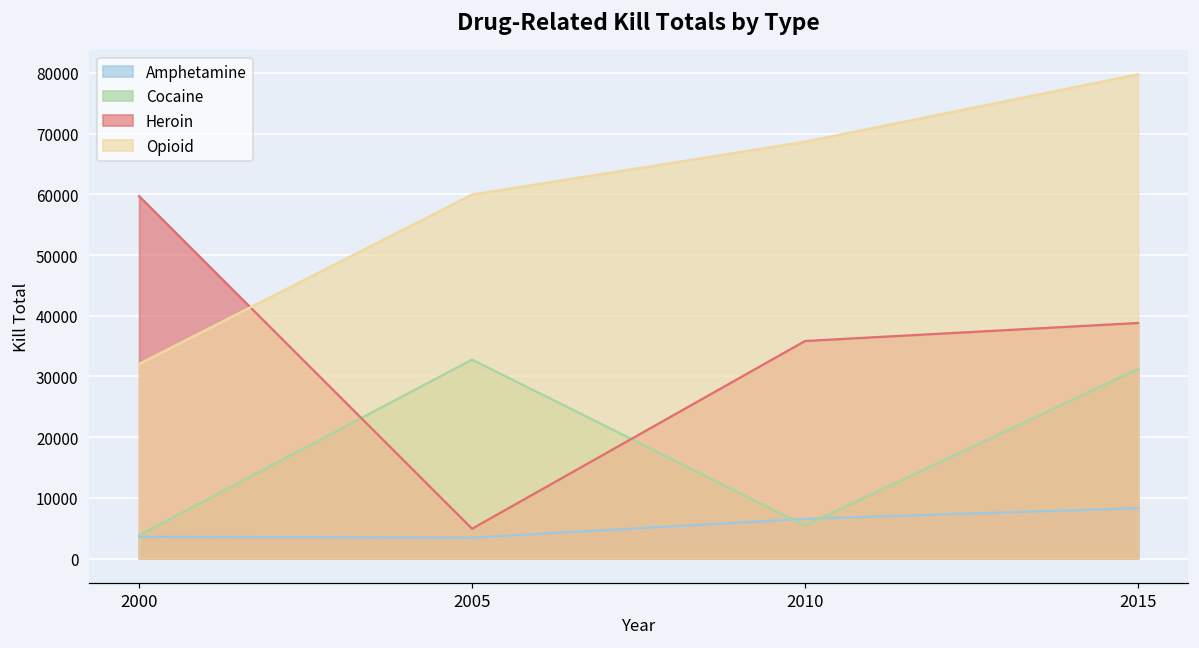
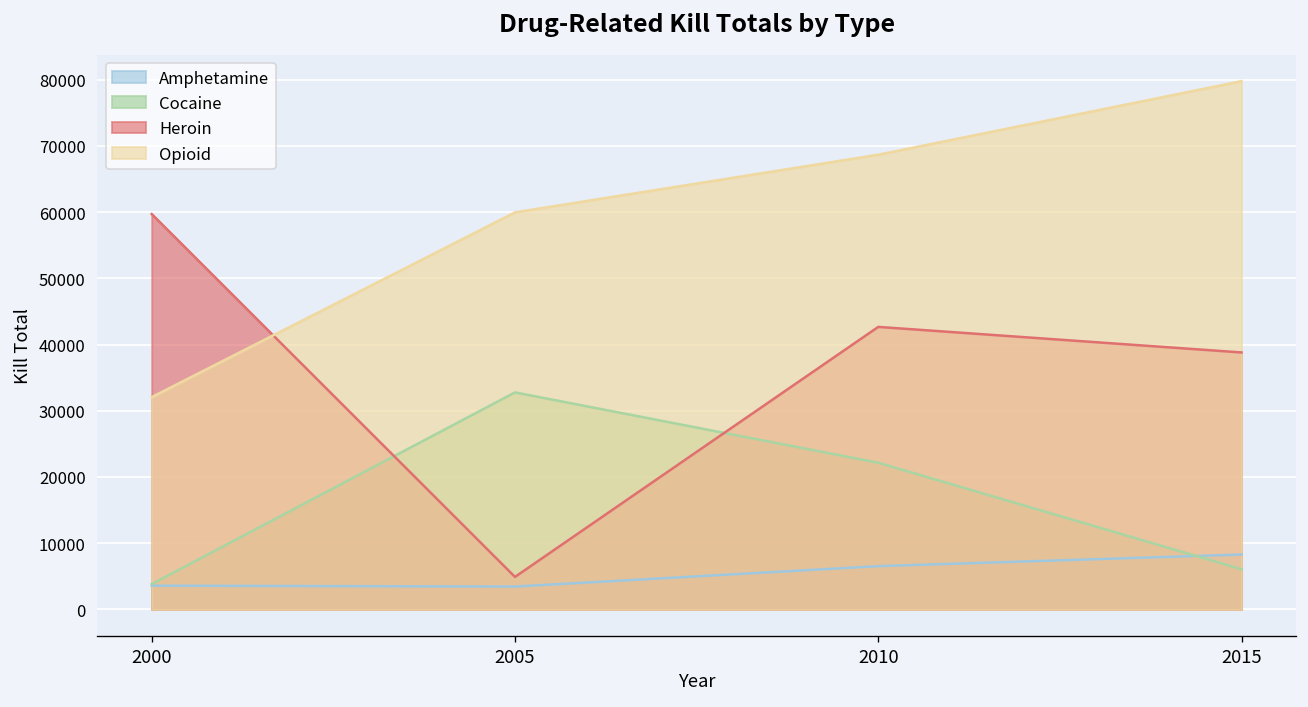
Cocaine, 2010: 5000 -> 22000
Heroin, 2010: 36000 -> 43000
Cocaine, 2015: 31000 -> 6000
